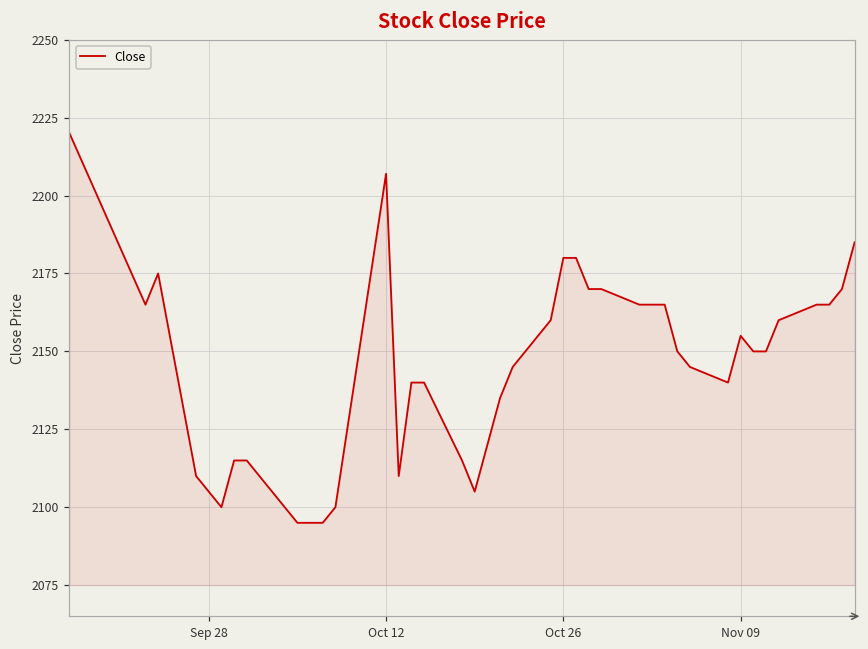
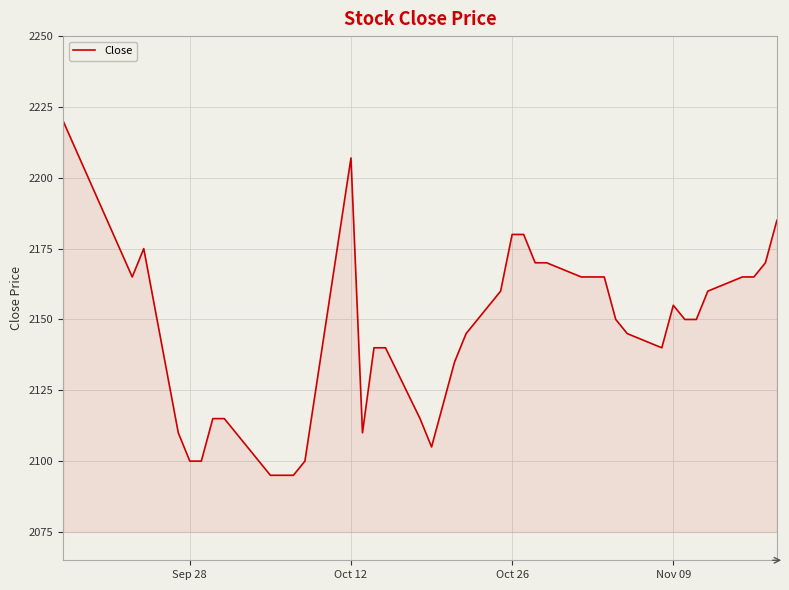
Sep 28: 2105 -> 2100
